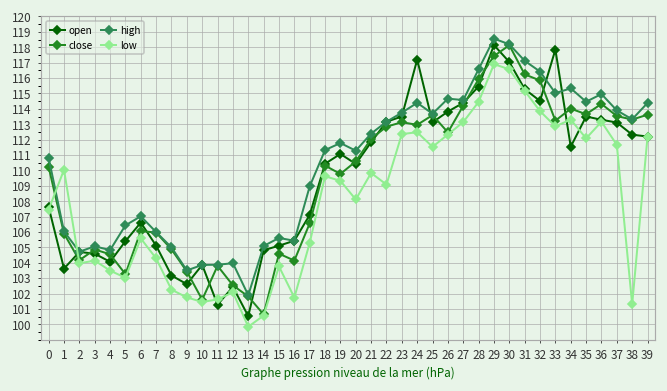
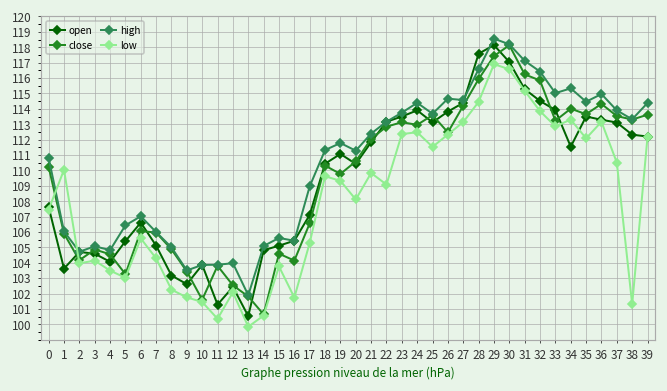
low, 11: 101.6 -> 100.4
open, 24: 117.2 -> 113.9
open, 28: 115.5 -> 117.6
open, 33: 117.9 -> 113.9
low, 37: 111.7 -> 110.5
